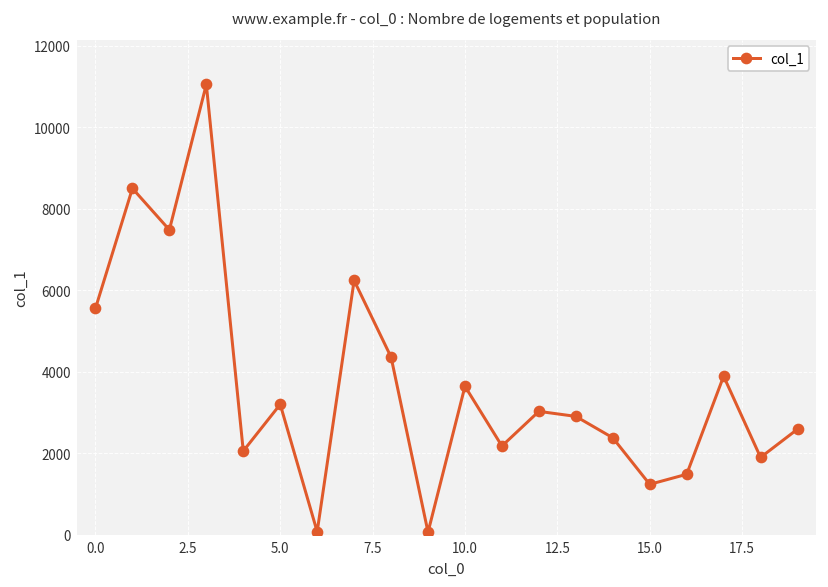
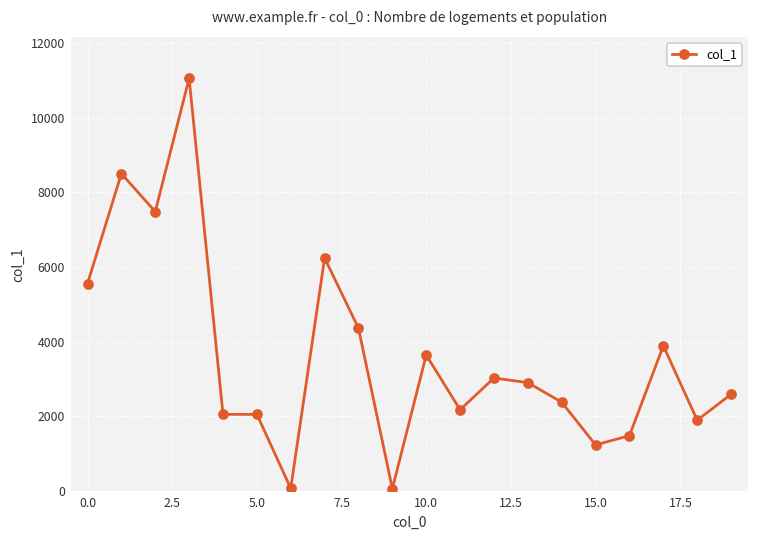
5.0: 3200 -> 2100
